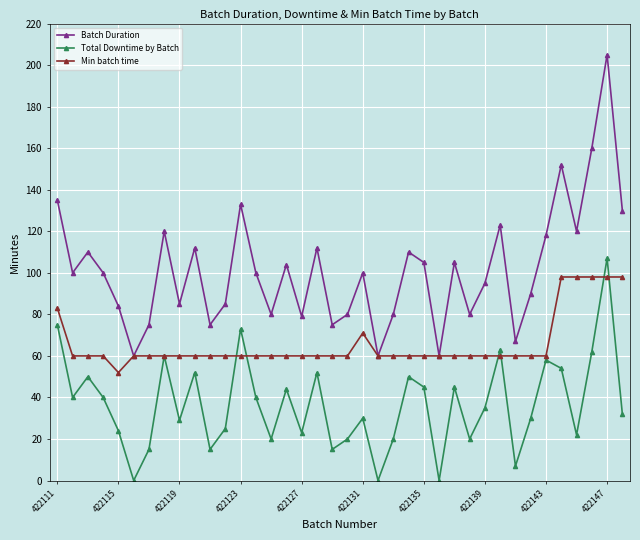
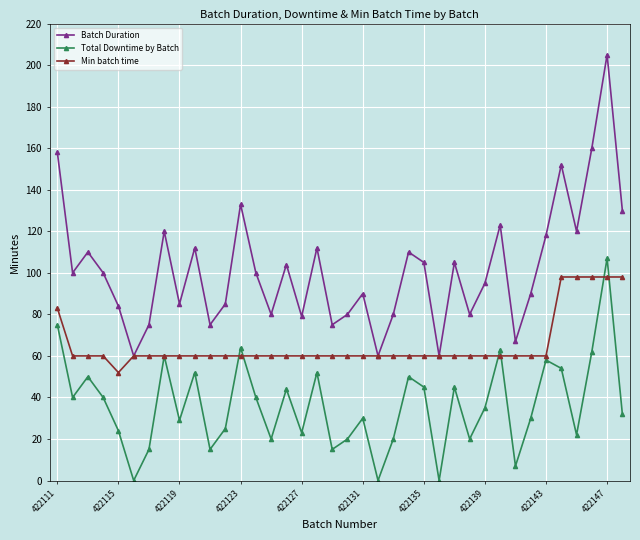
Batch Duration, 422111: 135 -> 158
Total Downtime by Batch, 422123: 73 -> 64
Batch Duration, 422131: 100 -> 90
Min batch time, 422131: 71 -> 60
